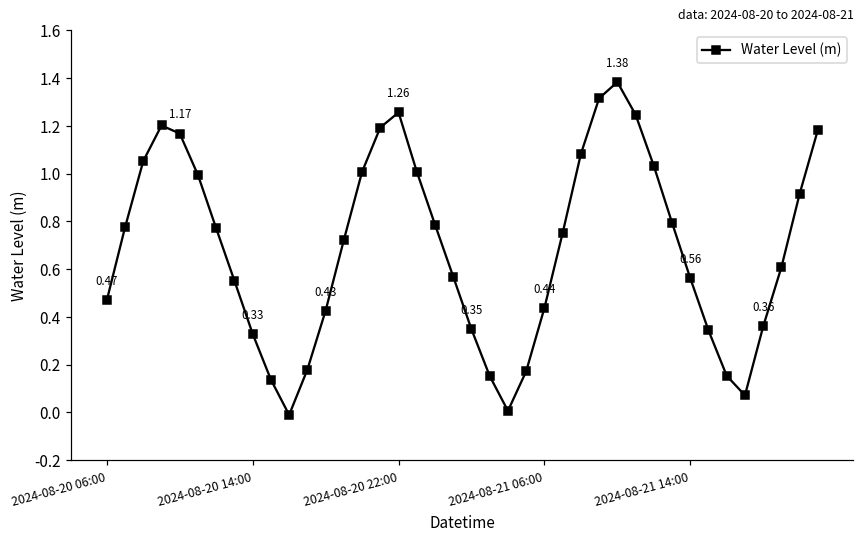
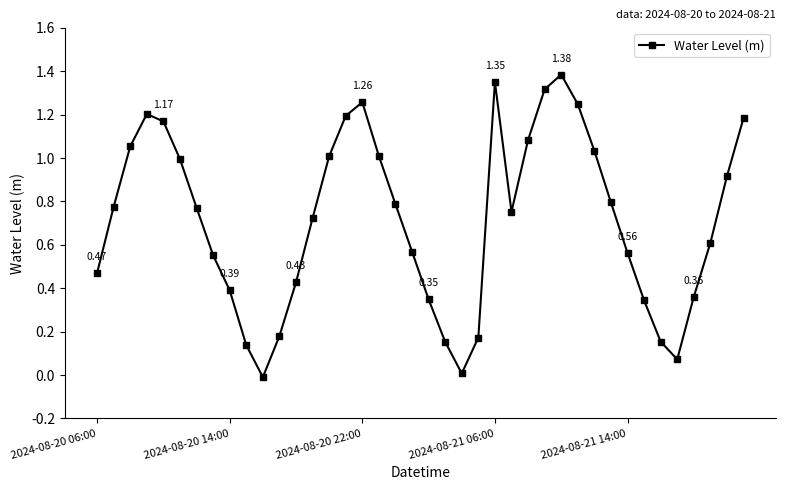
2024-08-20 14:00: 0.33 -> 0.39
2024-08-21 06:00: 0.44 -> 1.35
